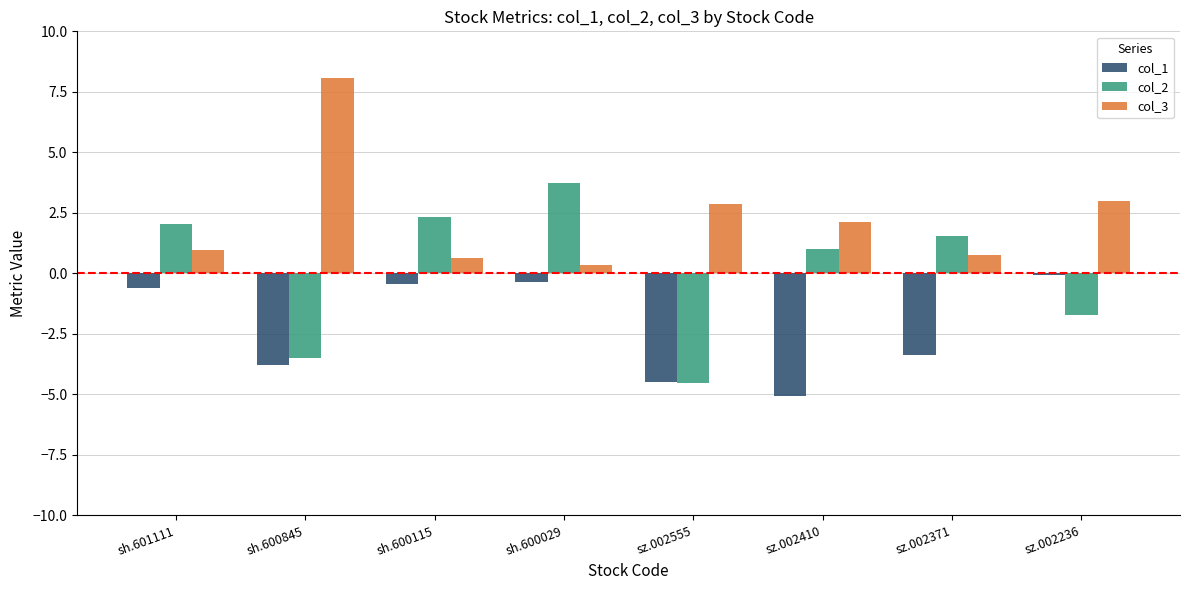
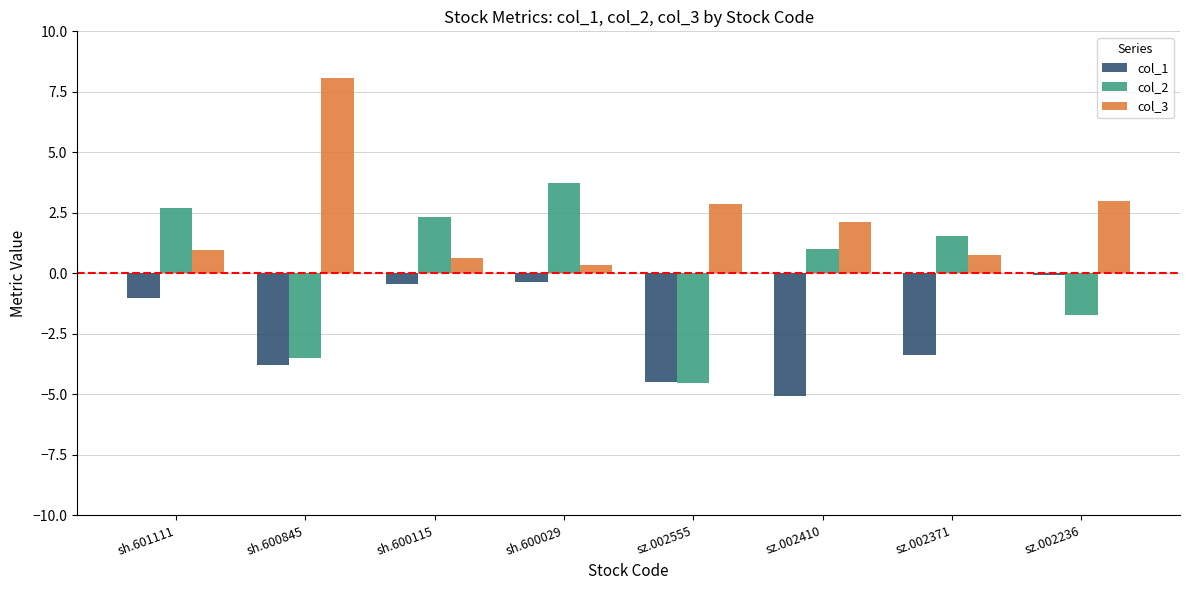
col_1, sh.601111: -0.6 -> -1.0
col_2, sh.601111: 2.0 -> 2.7
